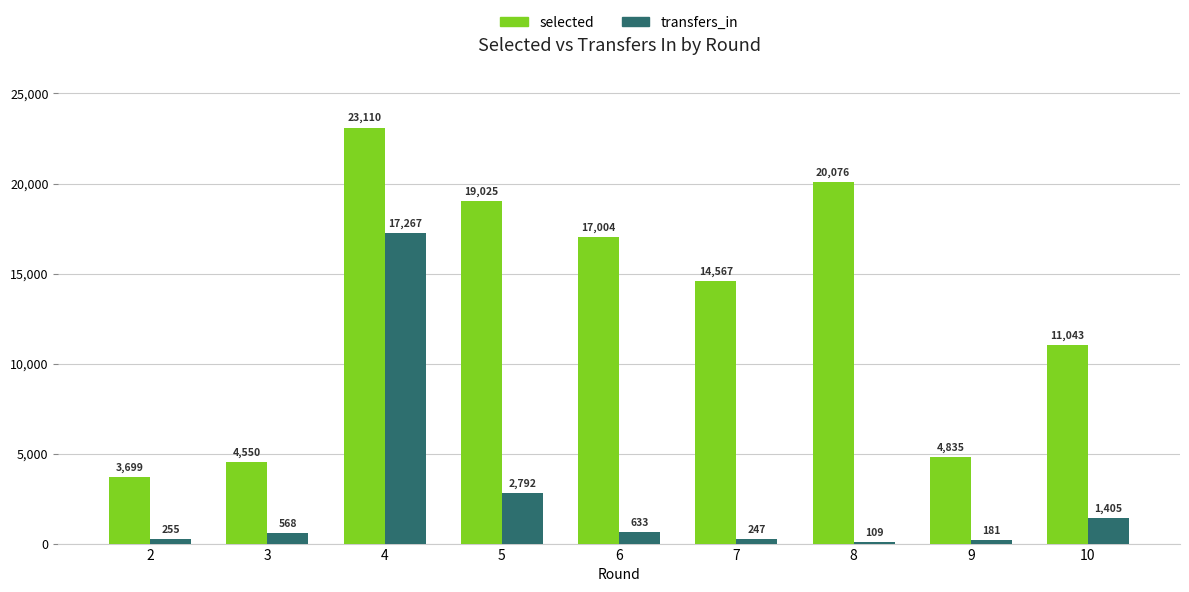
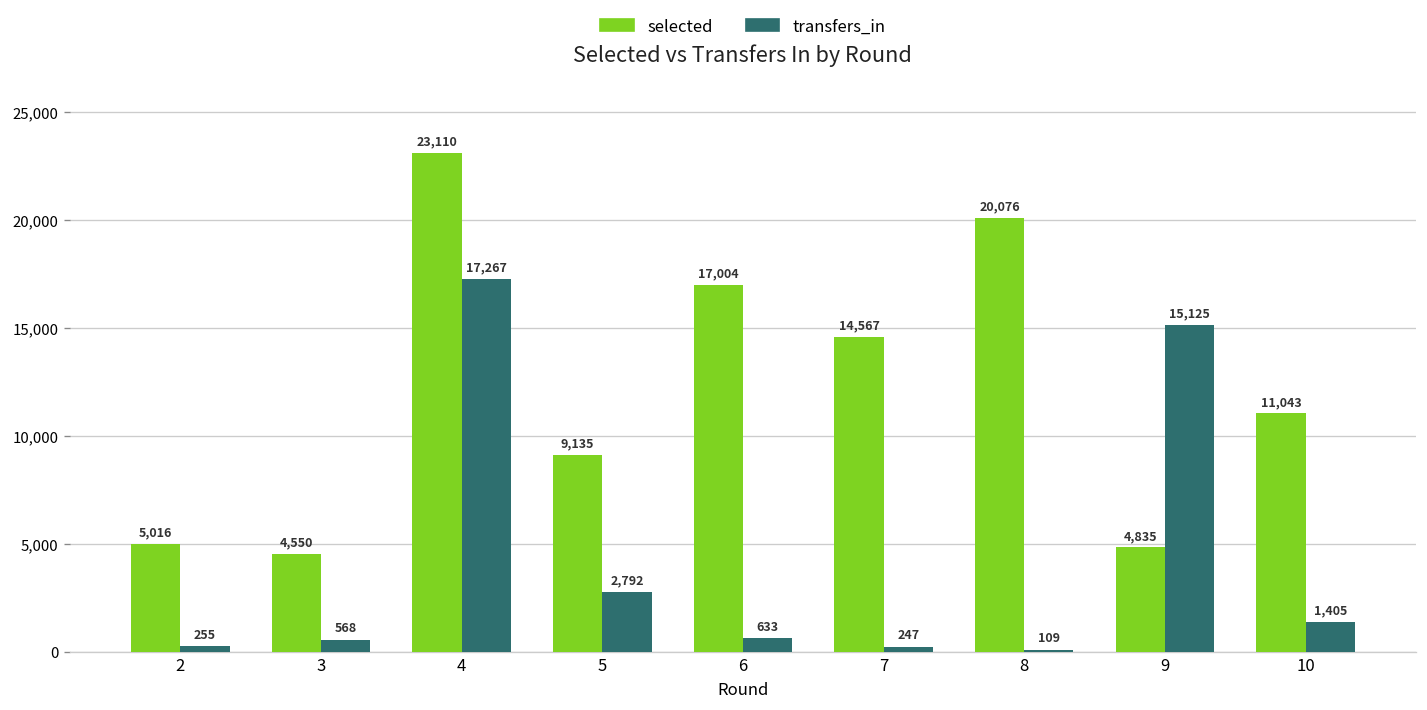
selected, 2: 3,699 -> 5,016
selected, 5: 19,025 -> 9,135
transfers_in, 9: 181 -> 15,125
